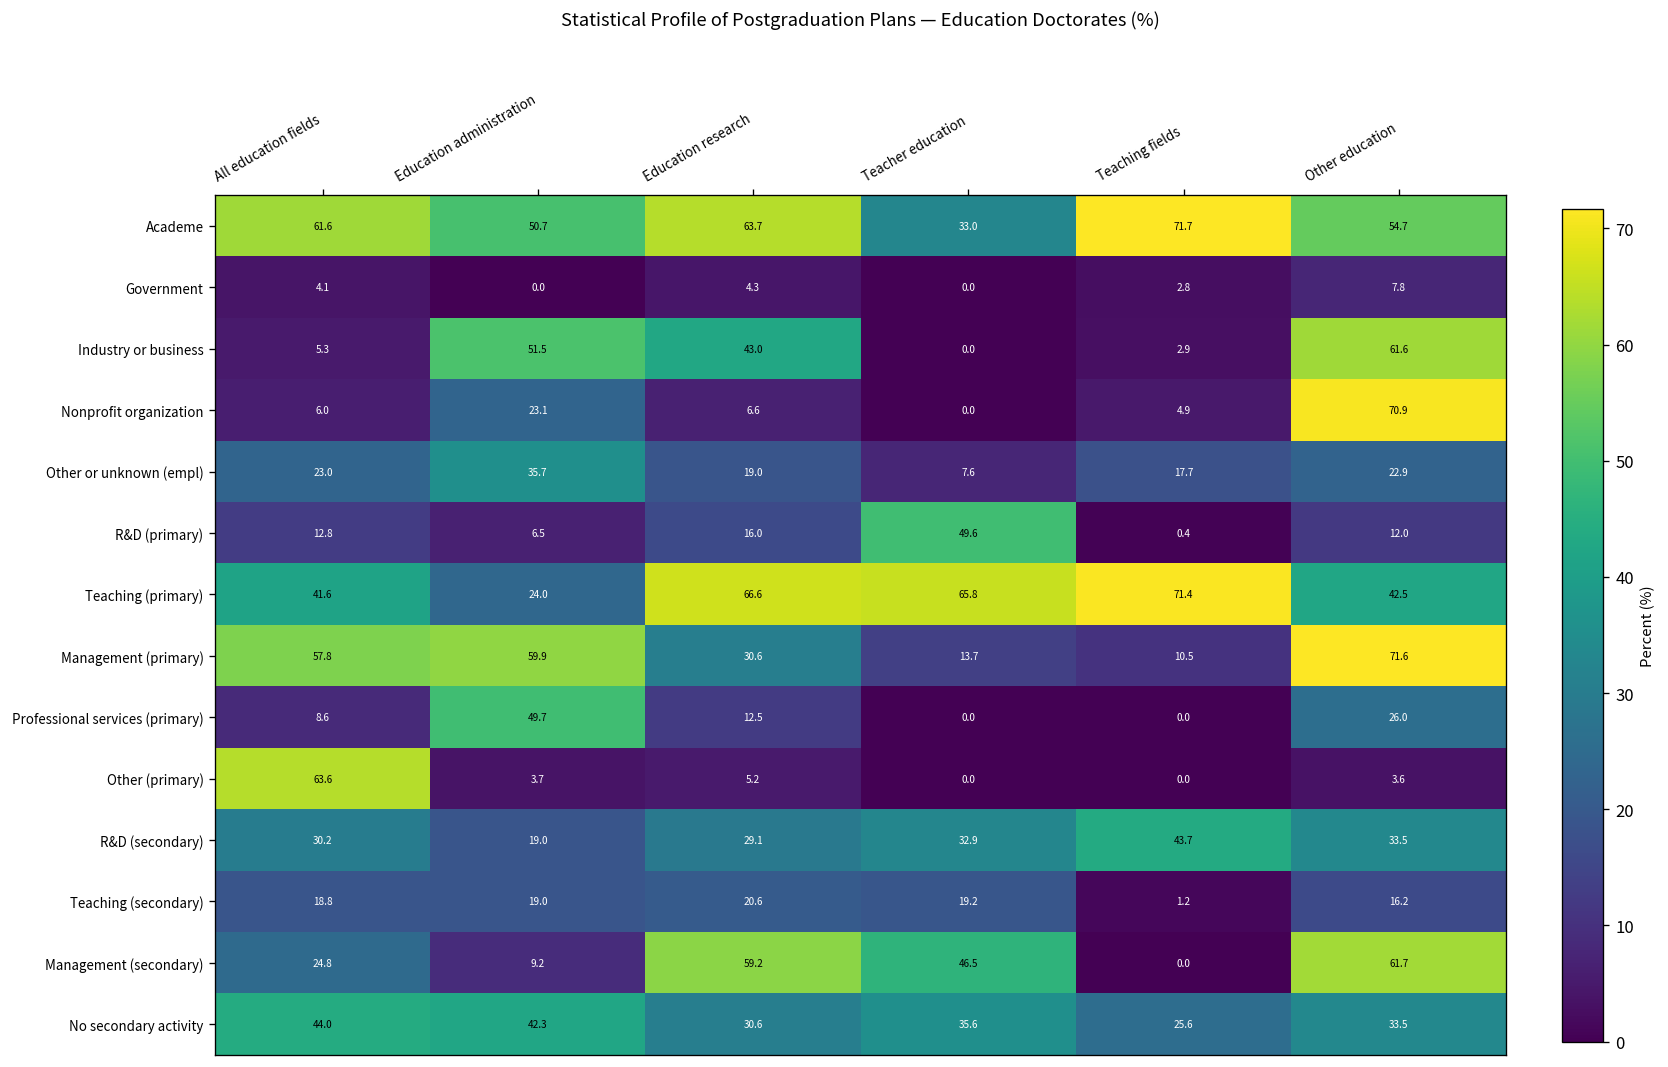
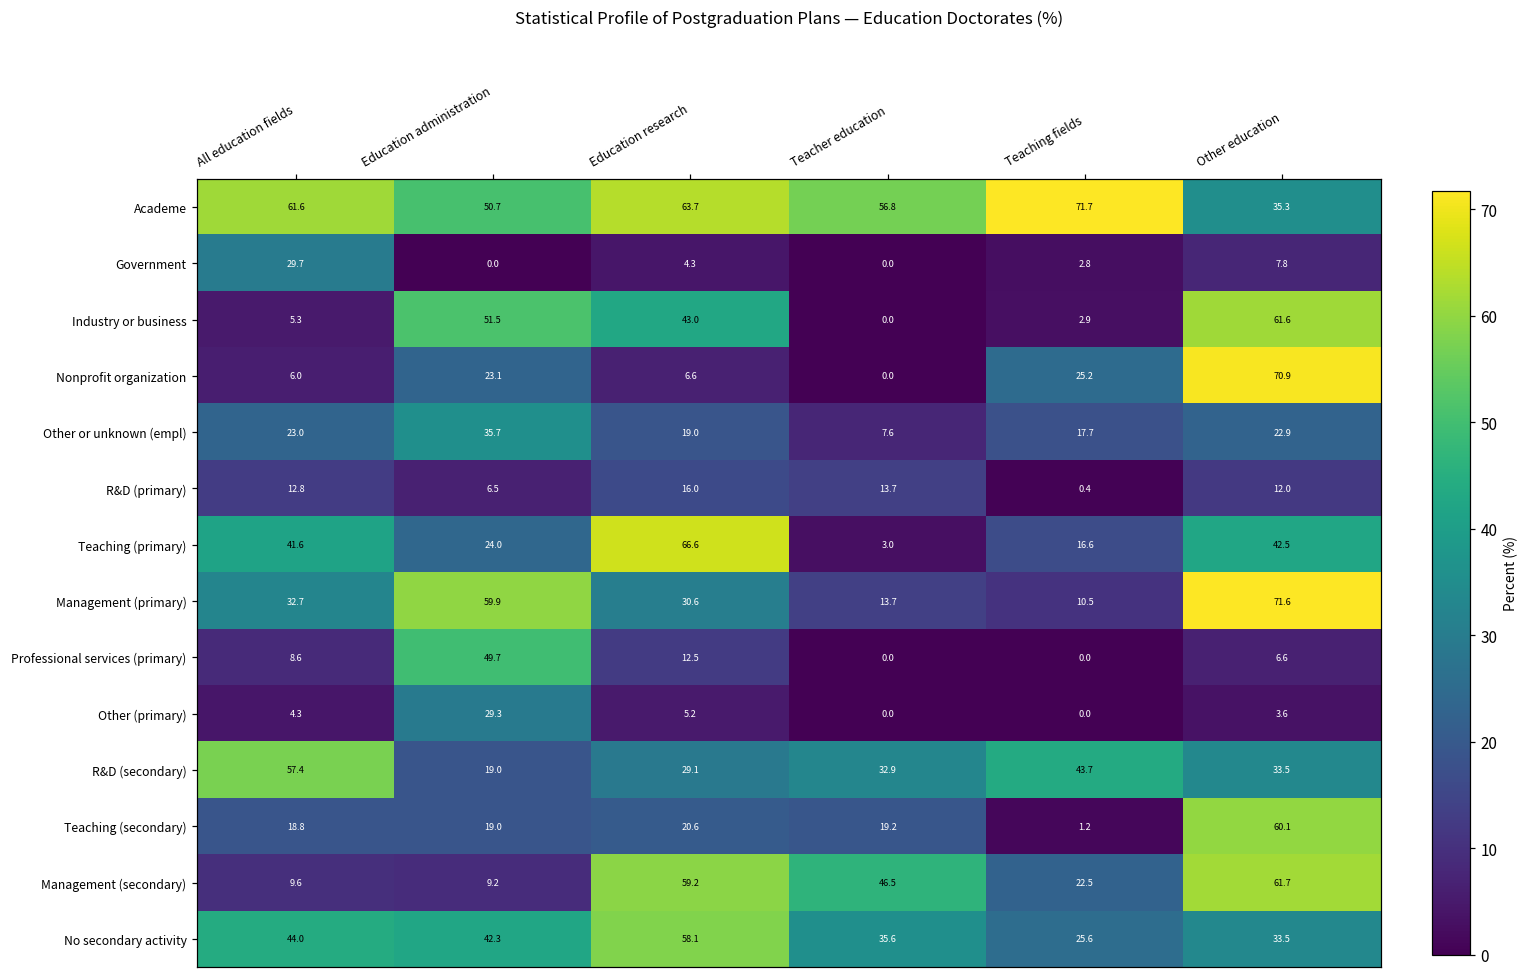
Academe, Teacher education: 33.0 -> 56.8
Academe, Other education: 54.7 -> 35.3
Government, All education fields: 4.1 -> 29.7
Nonprofit organization, Teaching fields: 4.9 -> 25.2
R&D (primary), Teacher education: 49.6 -> 13.7
Teaching (primary), Teacher education: 65.8 -> 3.0
Teaching (primary), Teaching fields: 71.4 -> 16.6
Management (primary), All education fields: 57.8 -> 32.7
Professional services (primary), Other education: 26.0 -> 6.6
Other (primary), All education fields: 63.6 -> 4.3
Other (primary), Education administration: 3.7 -> 29.3
R&D (secondary), All education fields: 30.2 -> 57.4
Teaching (secondary), Other education: 16.2 -> 60.1
Management (secondary), All education fields: 24.8 -> 9.6
Management (secondary), Teaching fields: 0.0 -> 22.5
No secondary activity, Education research: 30.6 -> 58.1
